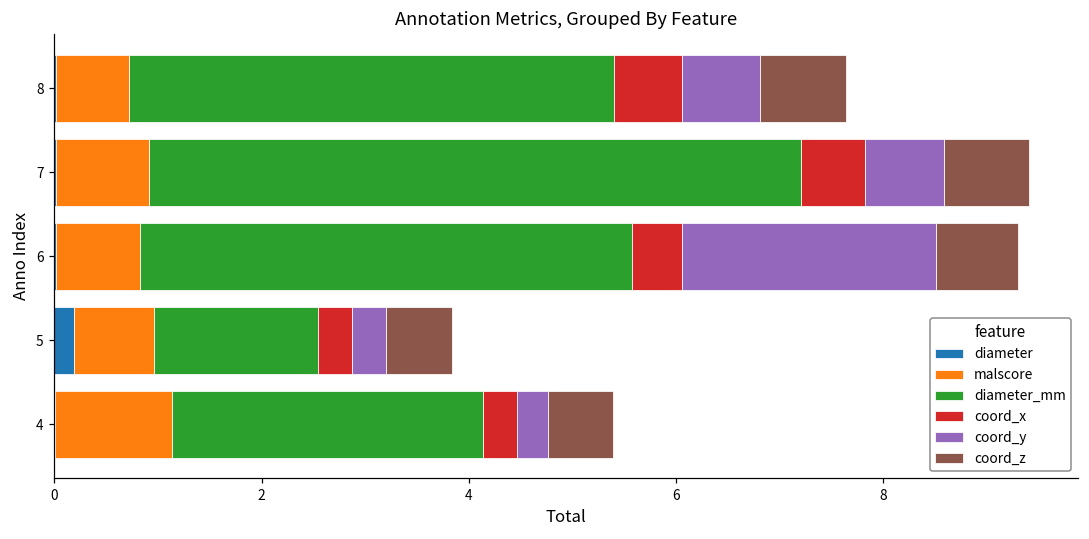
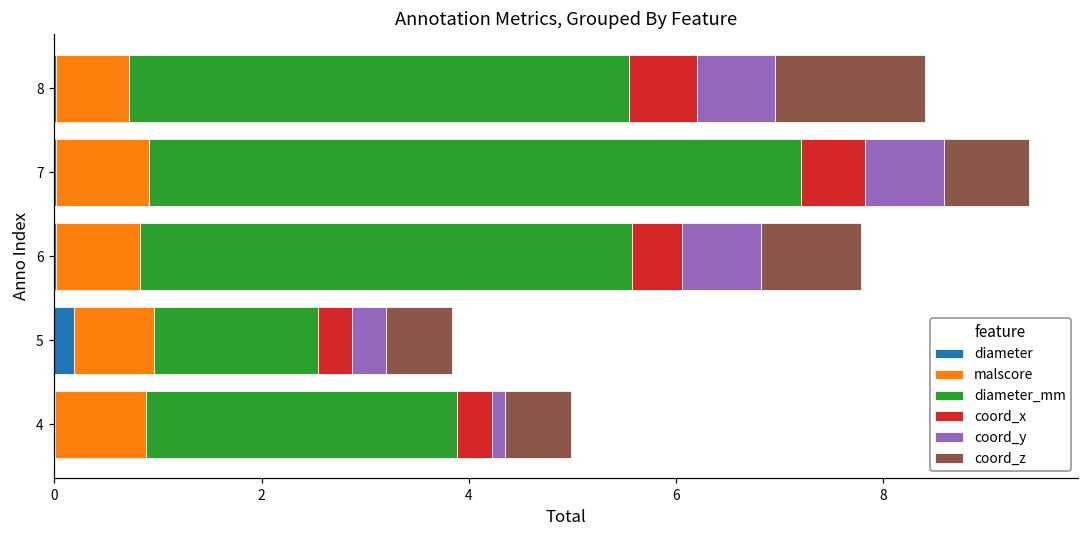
diameter_mm, 8: 4.7 -> 4.8
coord_z, 8: 0.8 -> 1.4
coord_y, 6: 2.4 -> 0.8
coord_z, 6: 0.8 -> 1.0
malscore, 4: 1.1 -> 0.9
coord_y, 4: 0.3 -> 0.1
